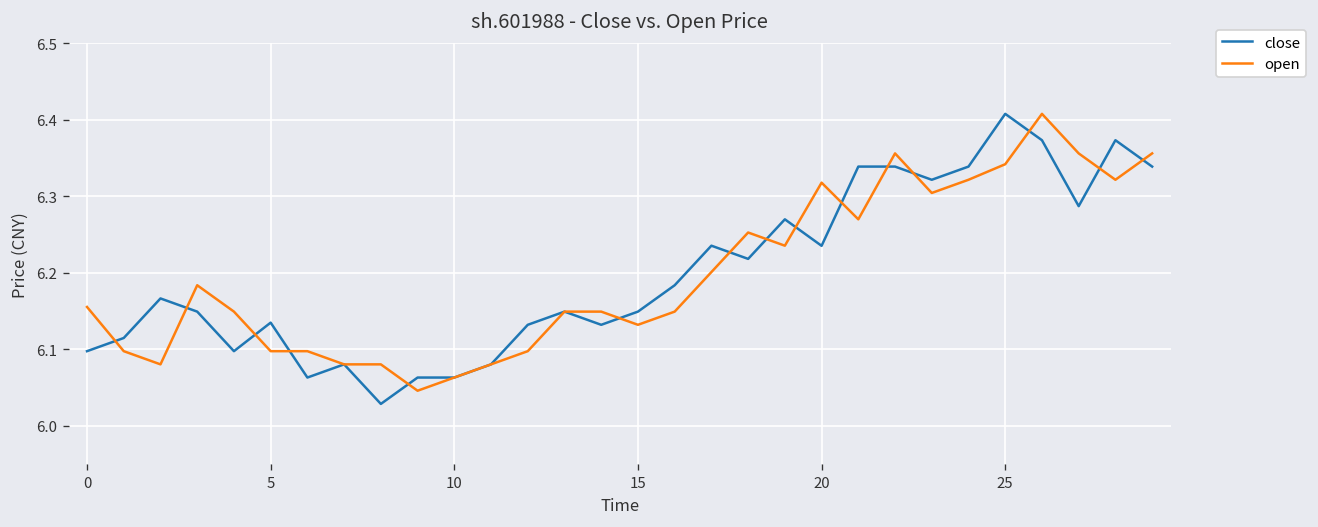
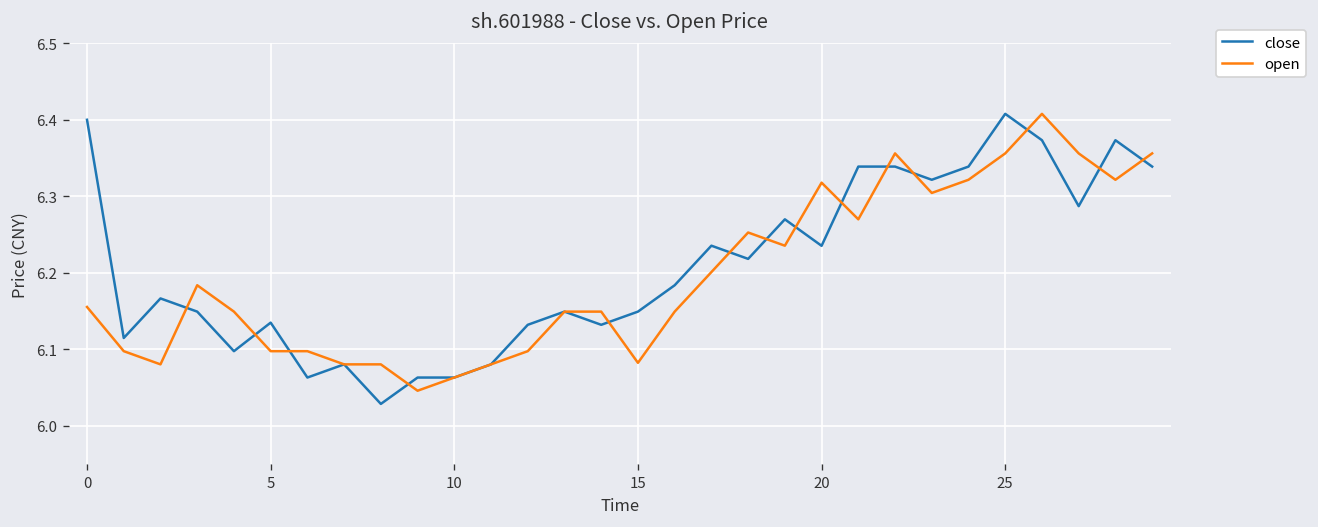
close, 0: 6.10 -> 6.40
open, 15: 6.13 -> 6.08
open, 25: 6.34 -> 6.36
